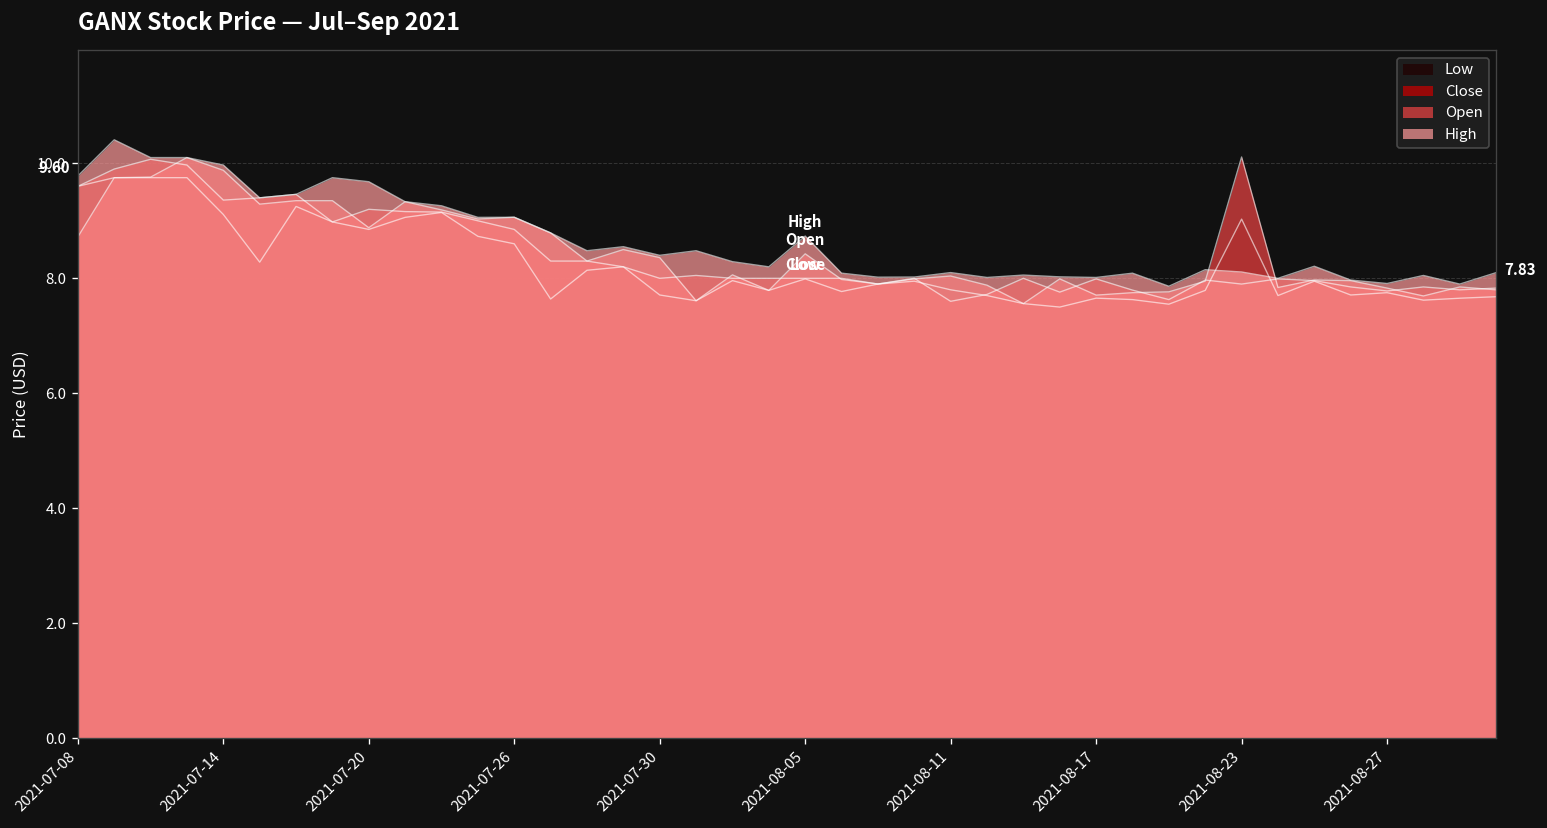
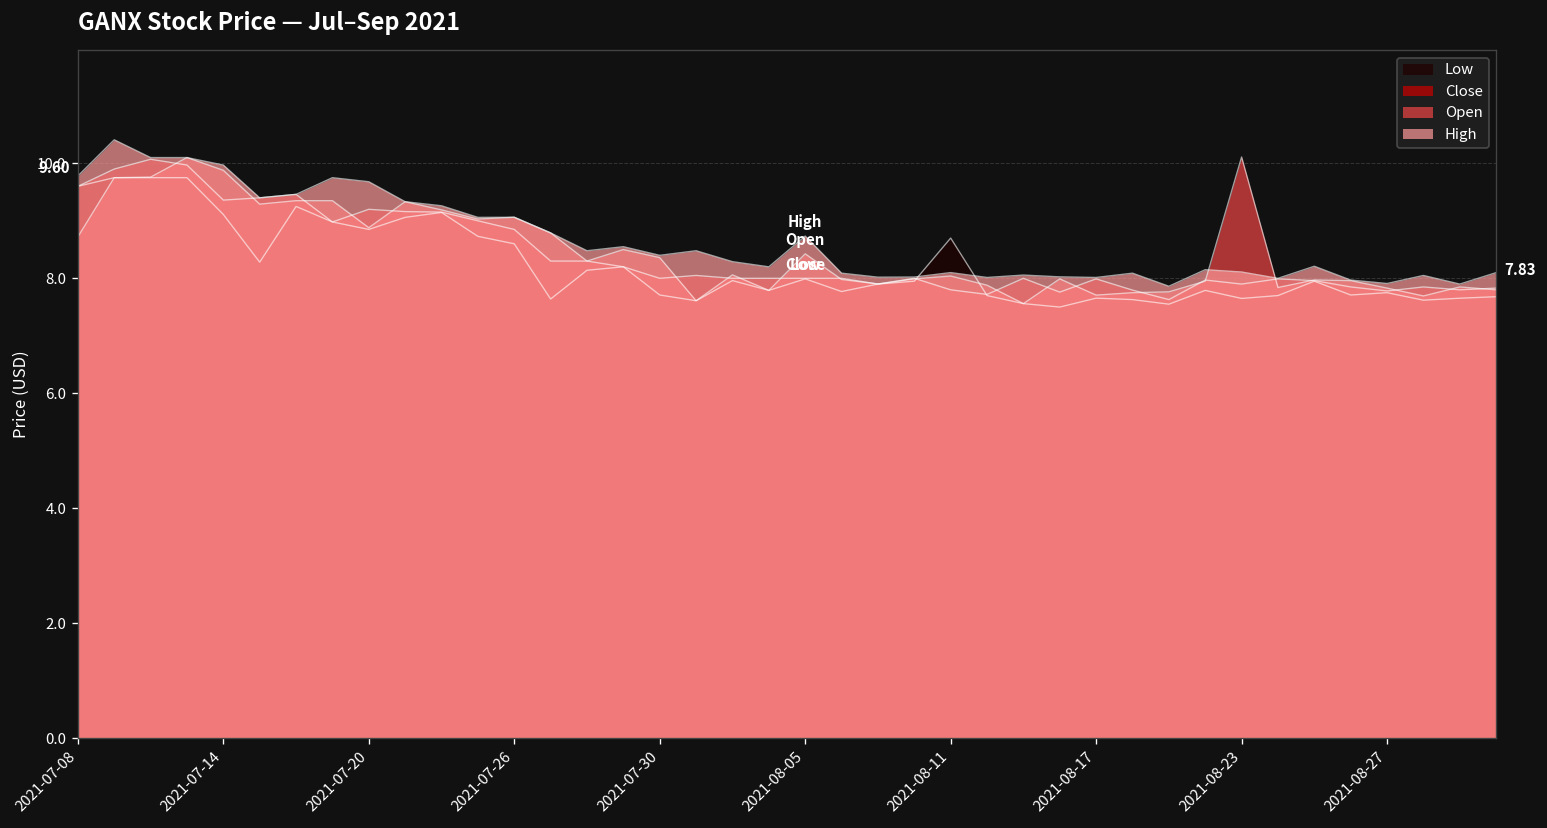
Low, 2021-08-11: 7.8 -> 8.7
Close, 2021-08-11: 7.6 -> 7.8
Low, 2021-08-23: 9.0 -> 7.7
